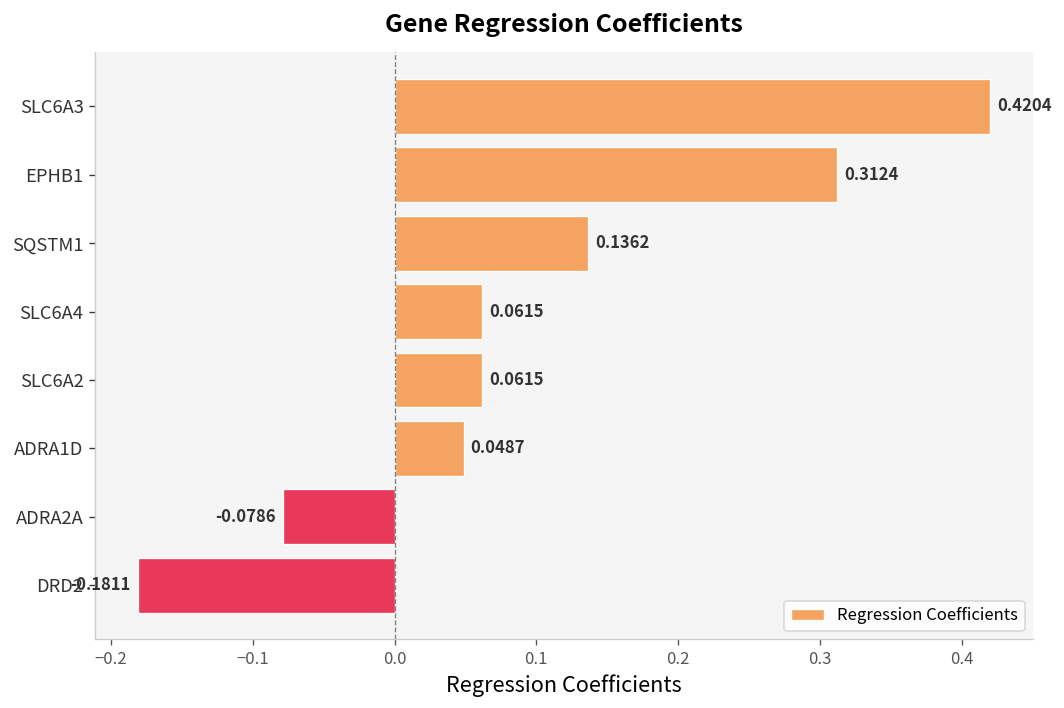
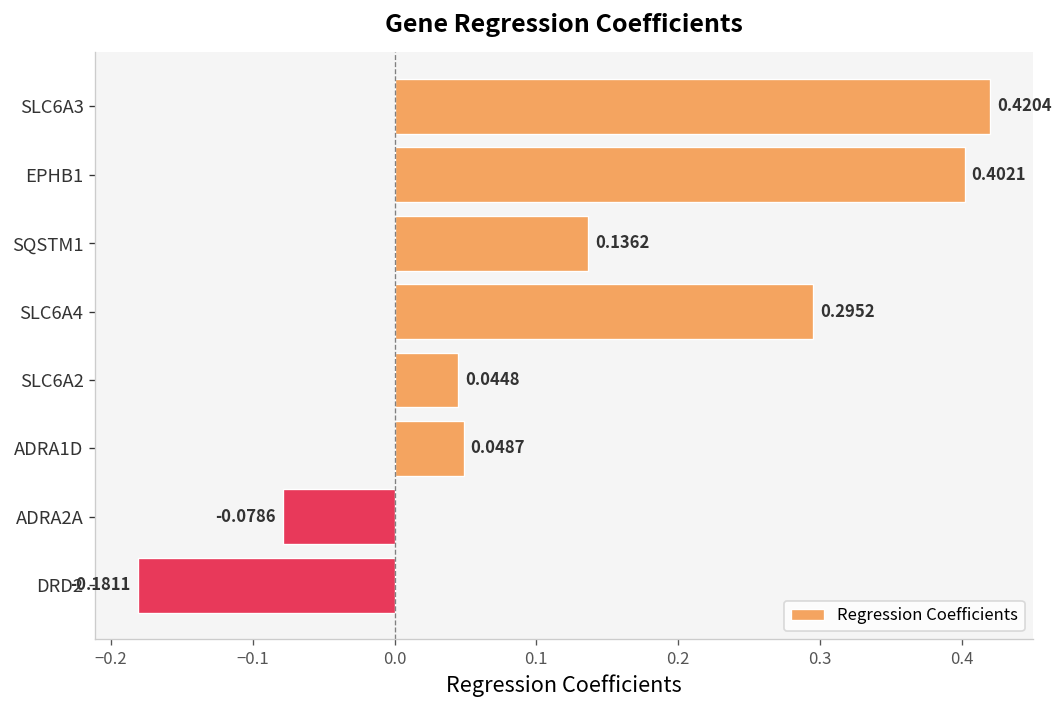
EPHB1: 0.3124 -> 0.4021
SLC6A4: 0.0615 -> 0.2952
SLC6A2: 0.0615 -> 0.0448
